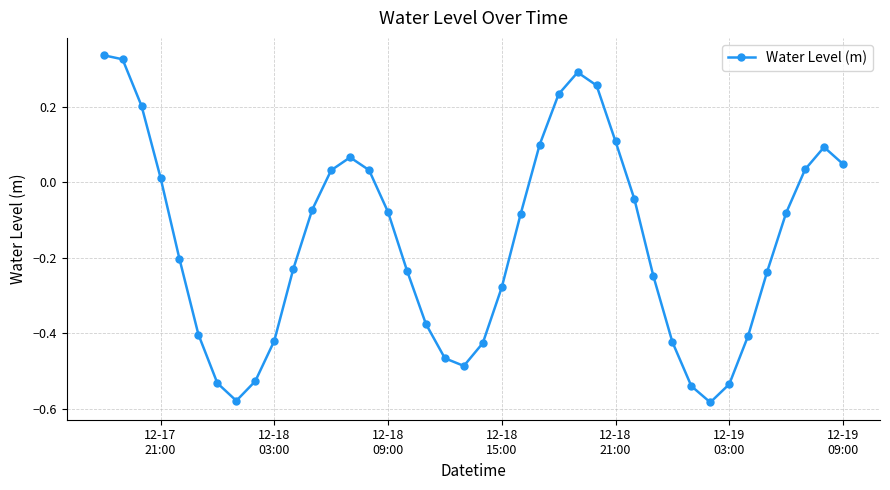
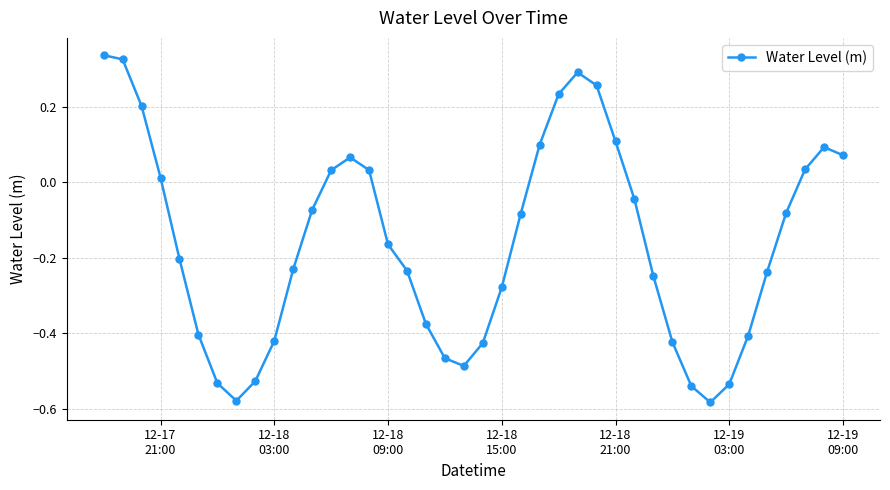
12-18 09:00: -0.08 -> -0.16
12-19 09:00: 0.05 -> 0.07
